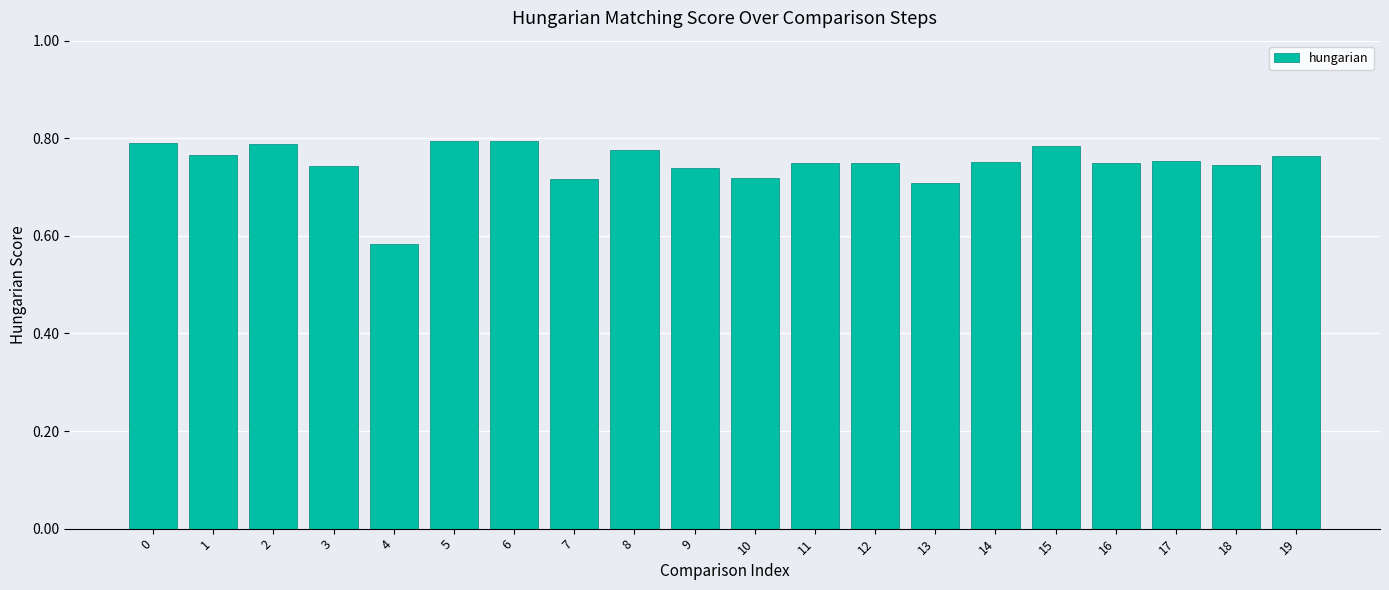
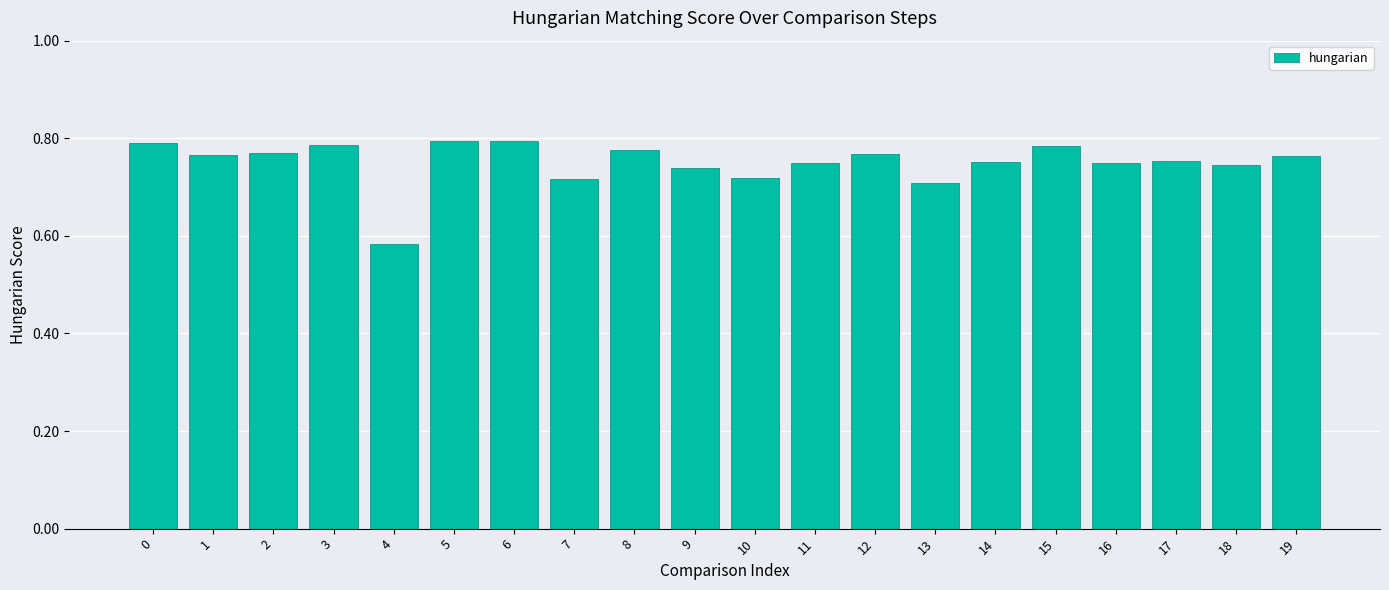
2: 0.79 -> 0.77
3: 0.74 -> 0.79
12: 0.75 -> 0.77
